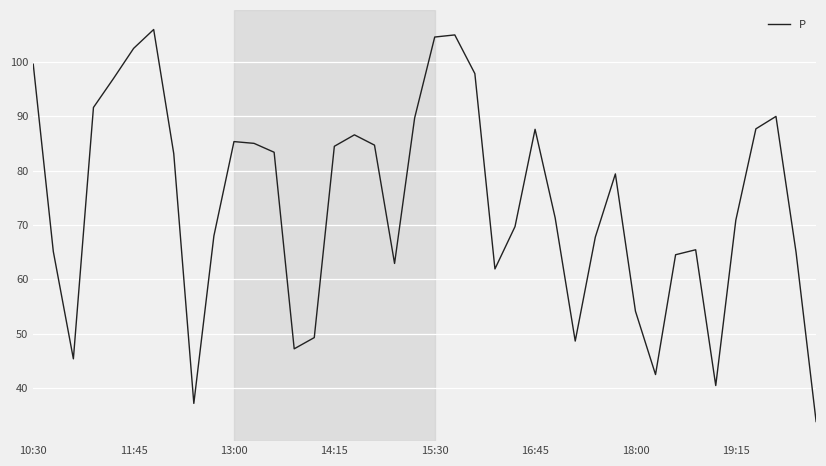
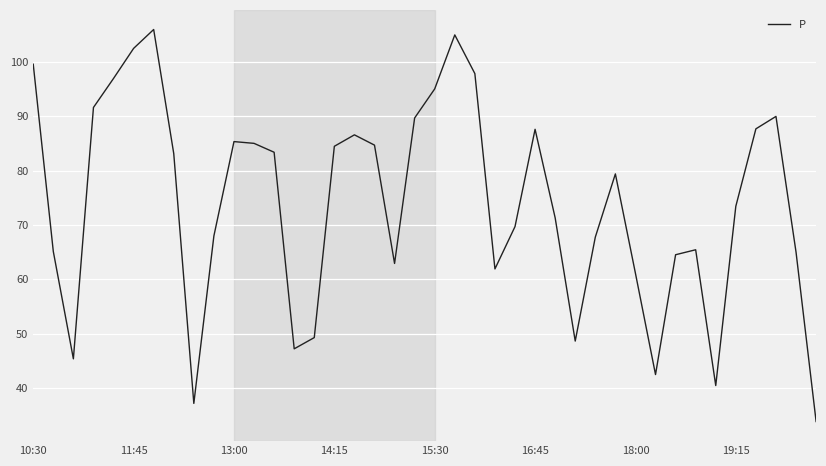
15:30: 105 -> 95
18:00: 54 -> 61
19:15: 71 -> 73
